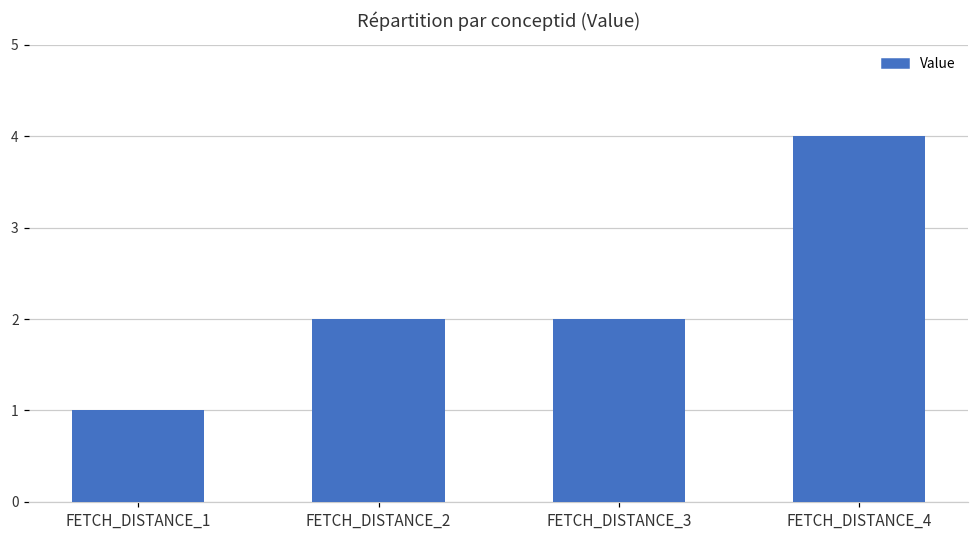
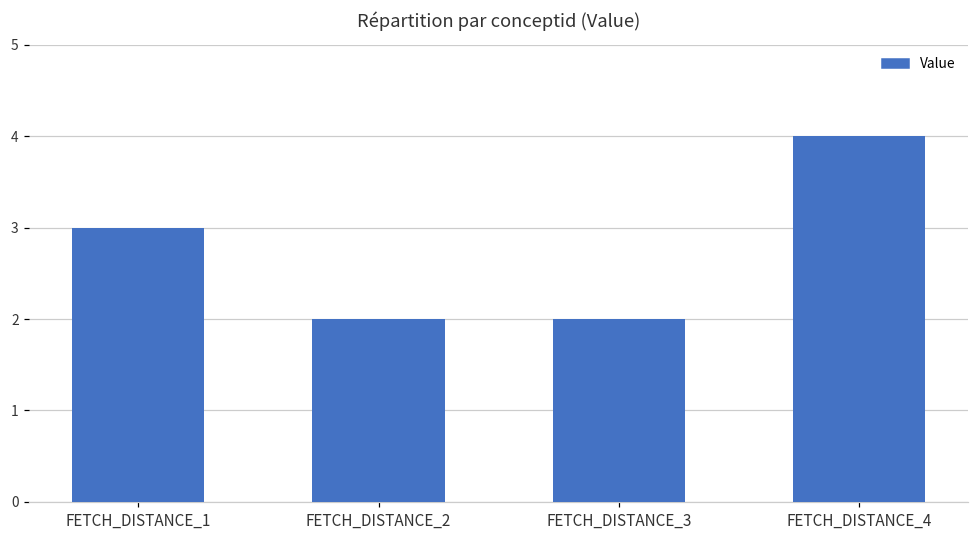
FETCH_DISTANCE_1: 1 -> 3
